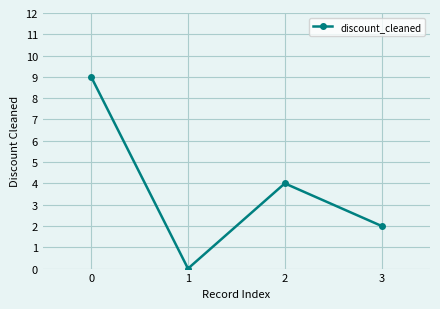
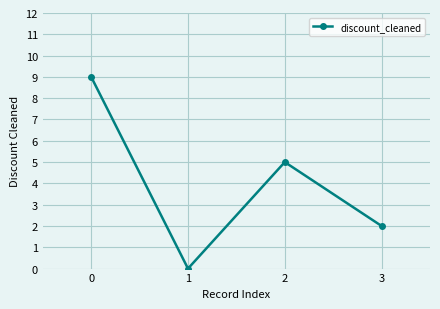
2: 4 -> 5
